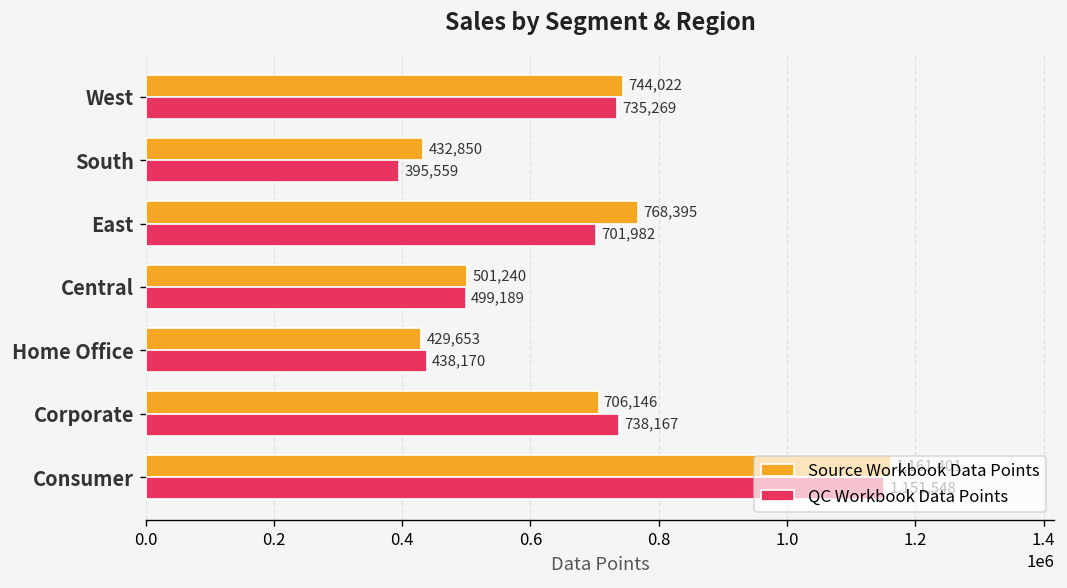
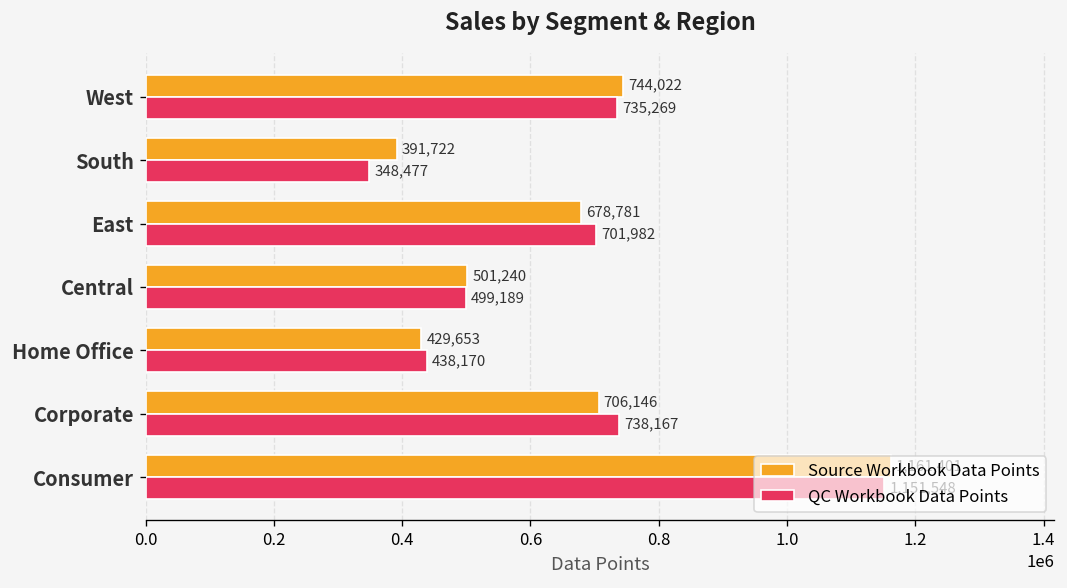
Source Workbook Data Points, South: 432,850 -> 391,722
QC Workbook Data Points, South: 395,559 -> 348,477
Source Workbook Data Points, East: 768,395 -> 678,781
